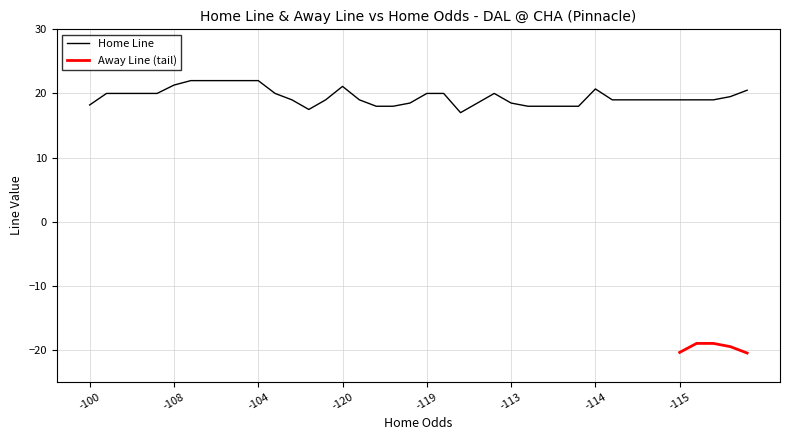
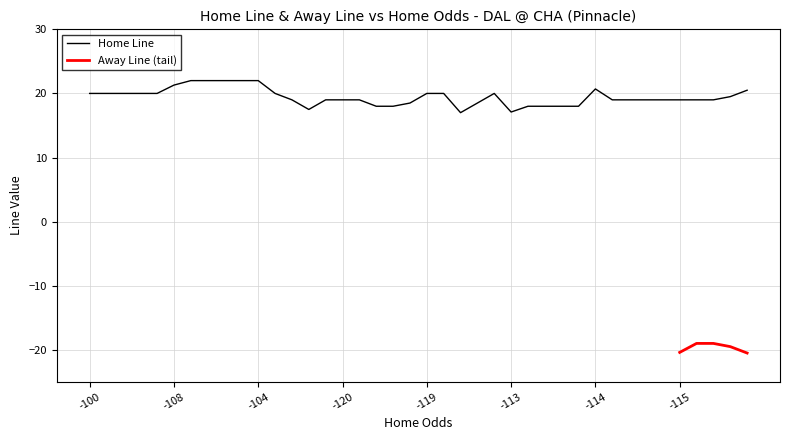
Home Line, -100: 18 -> 20
Home Line, -120: 21 -> 19
Home Line, -113: 19 -> 17
